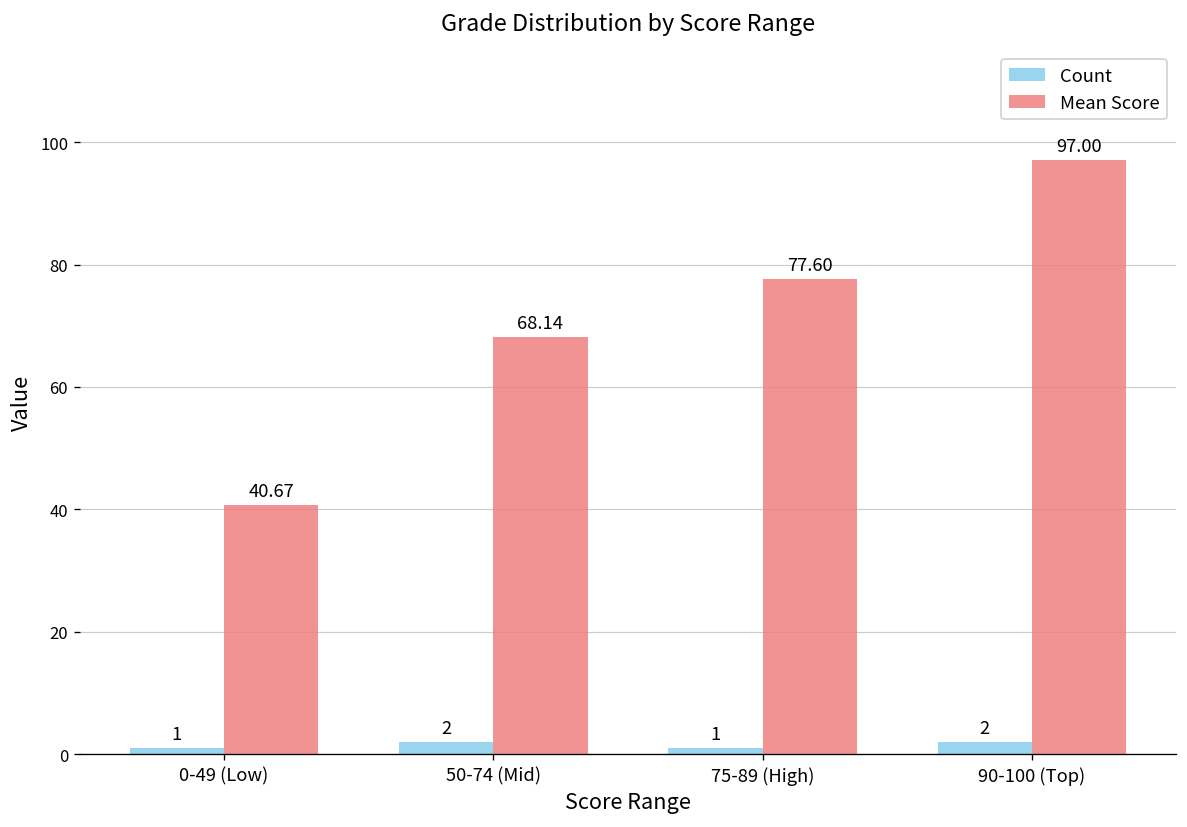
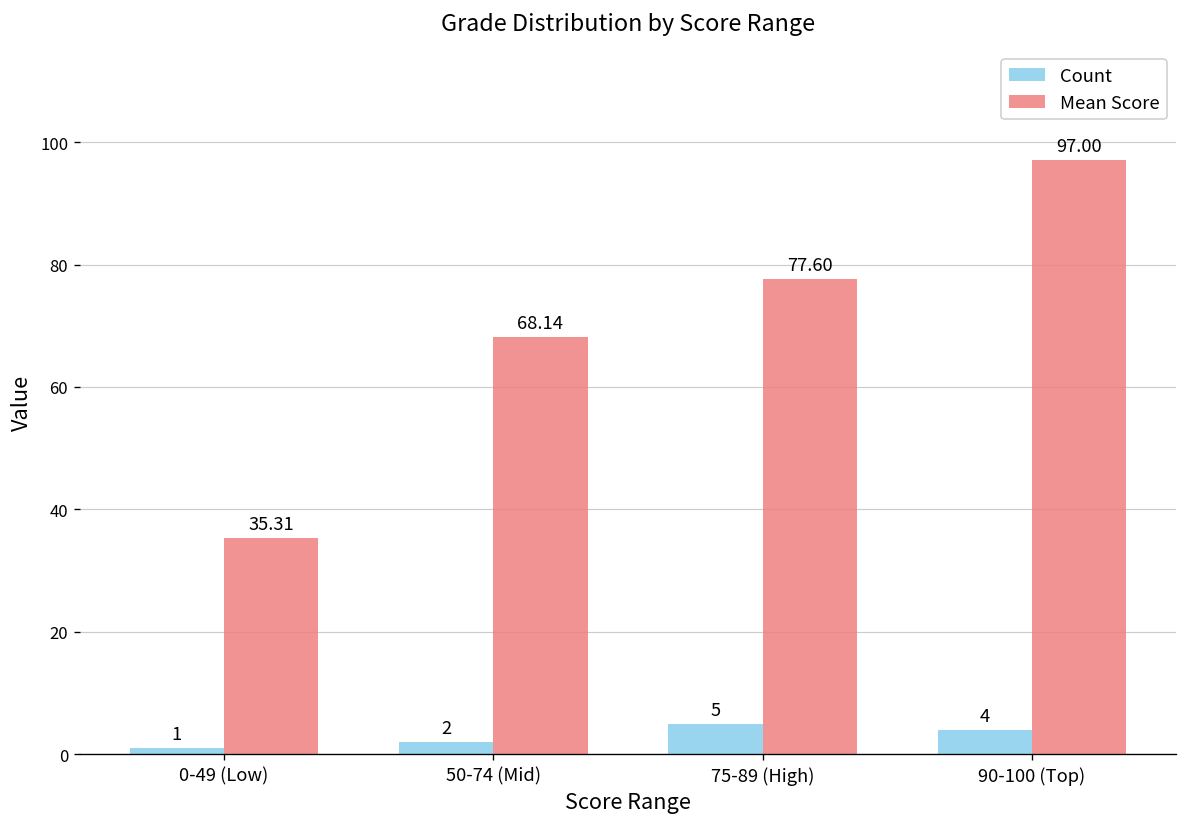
Mean Score, 0-49 (Low): 40.67 -> 35.31
Count, 75-89 (High): 1 -> 5
Count, 90-100 (Top): 2 -> 4
